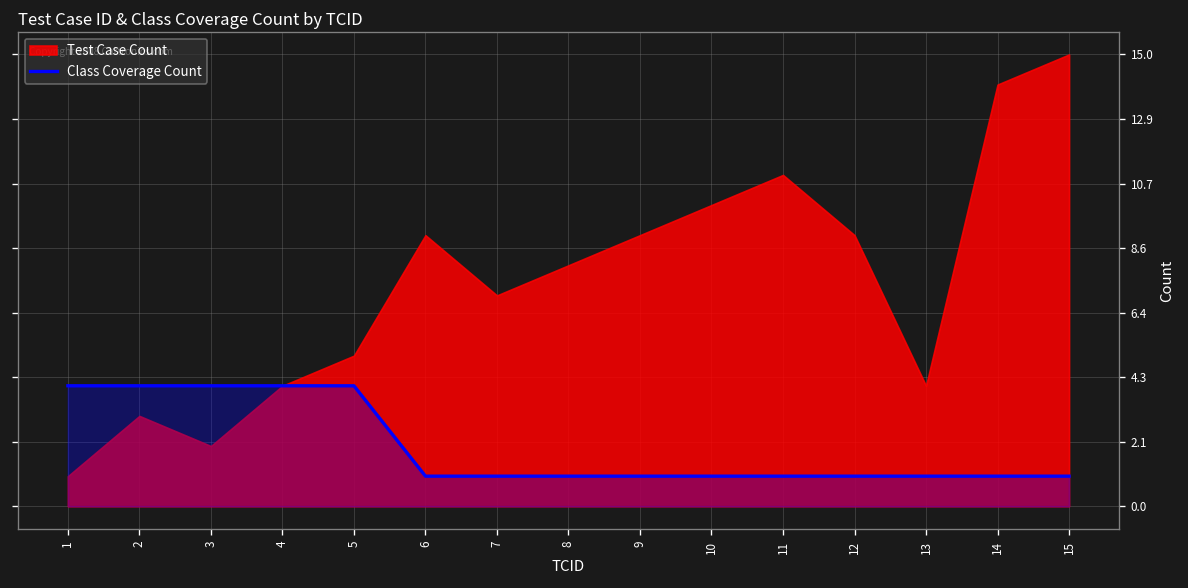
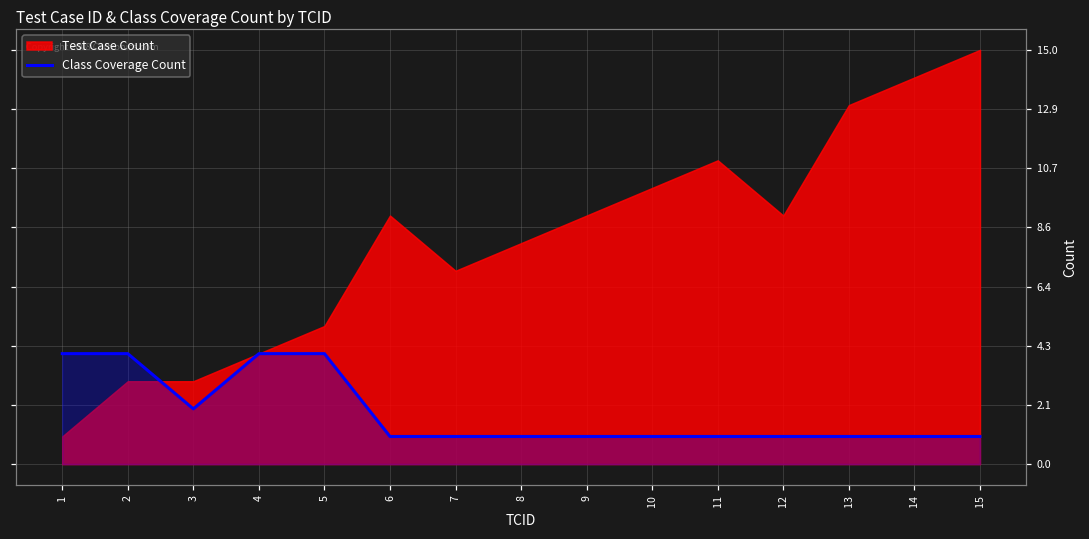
Class Coverage Count, 3: 4 -> 2
Test Case Count, 3: 2 -> 3
Test Case Count, 13: 4 -> 13
